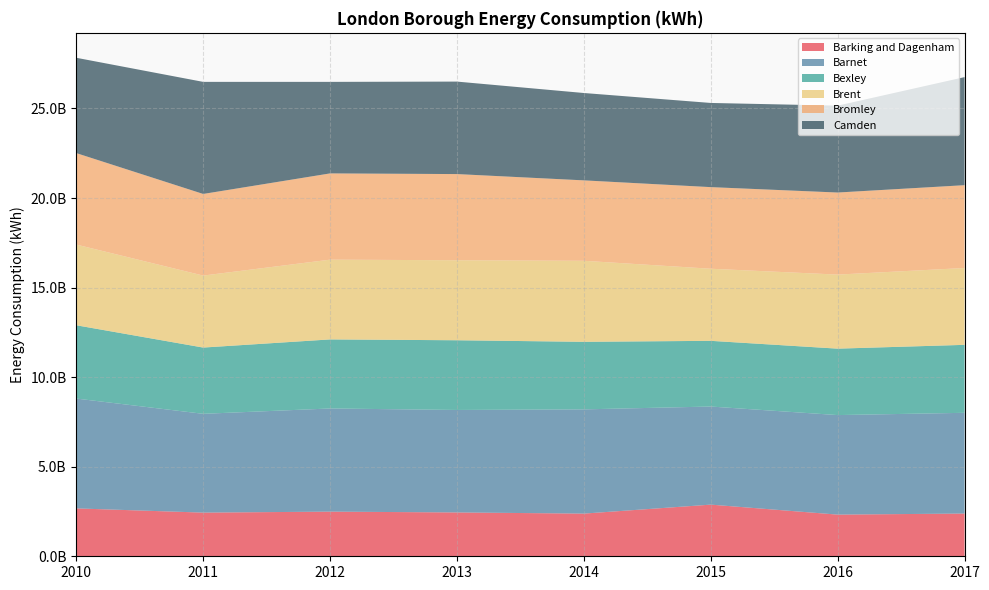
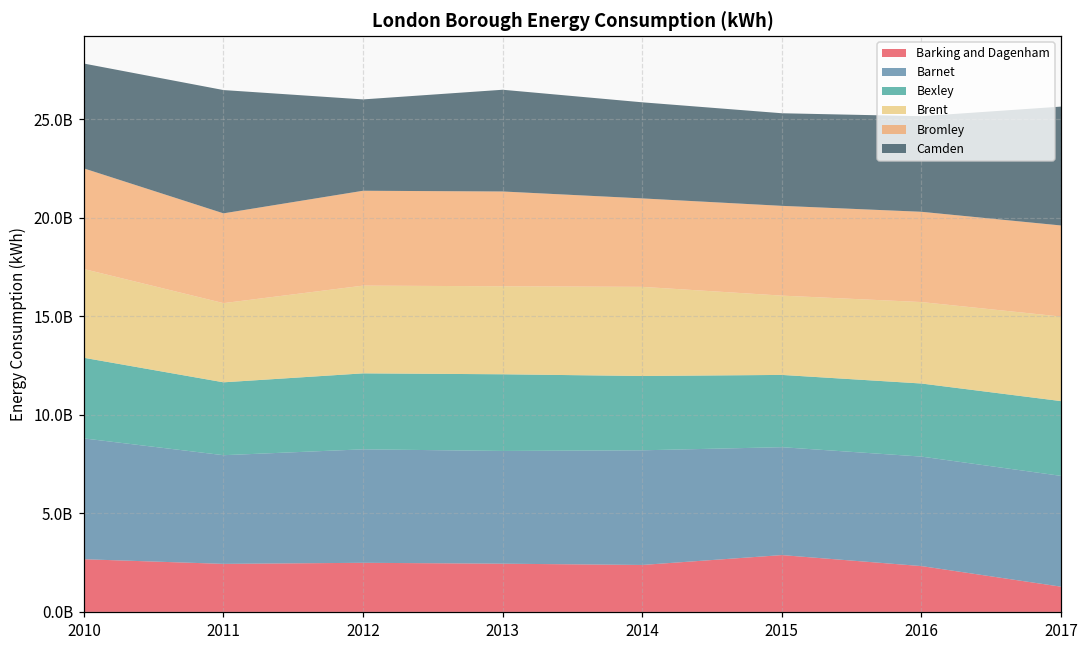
Camden, 2012: 5100000000 -> 4600000000
Barking and Dagenham, 2017: 2400000000 -> 1300000000
